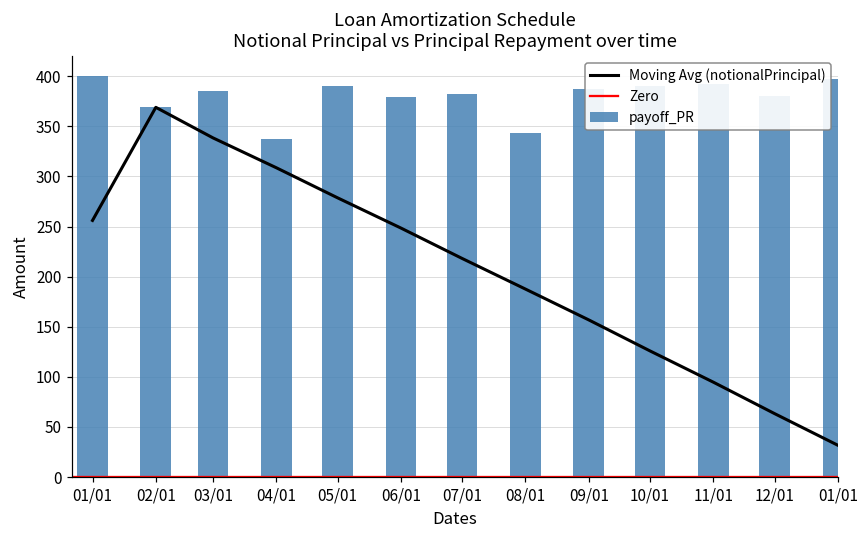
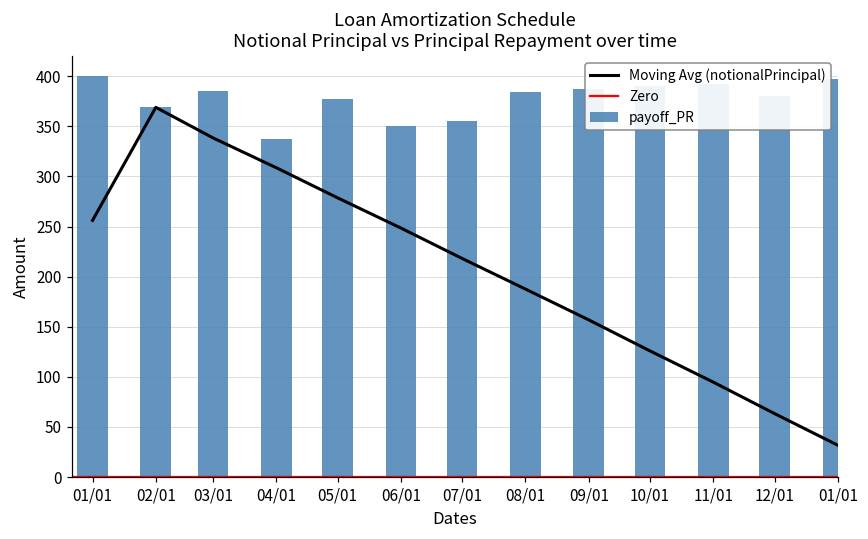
payoff_PR, 05/01: 390 -> 380
payoff_PR, 06/01: 380 -> 350
payoff_PR, 07/01: 380 -> 360
payoff_PR, 08/01: 340 -> 380
